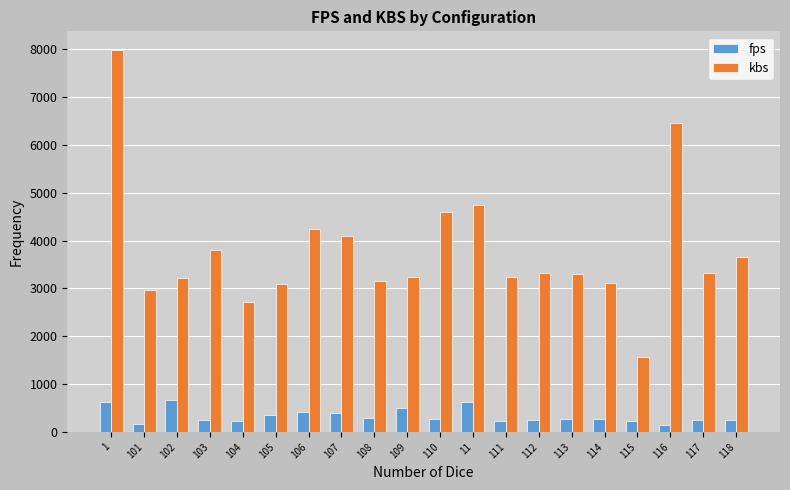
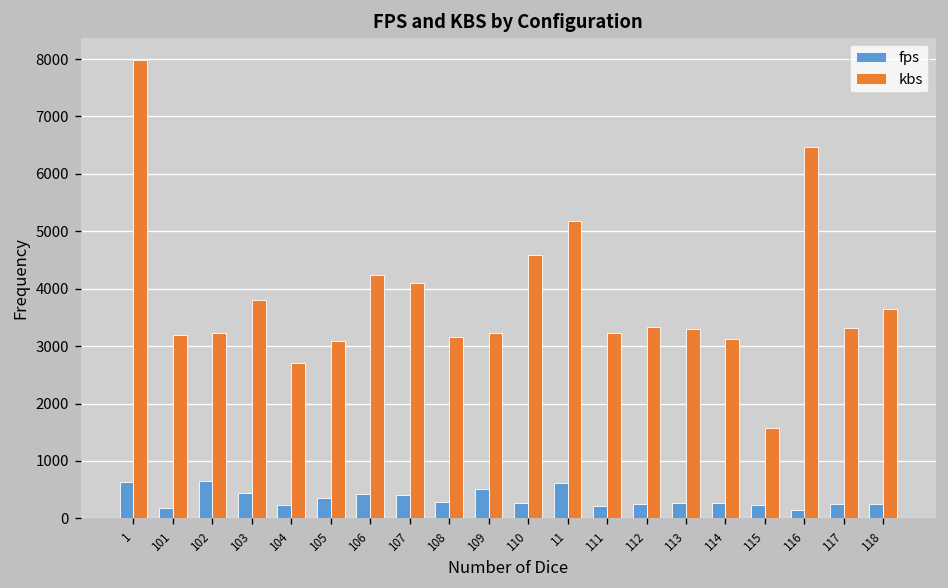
kbs, 101: 3000 -> 3200
fps, 103: 200 -> 400
kbs, 11: 4700 -> 5200
